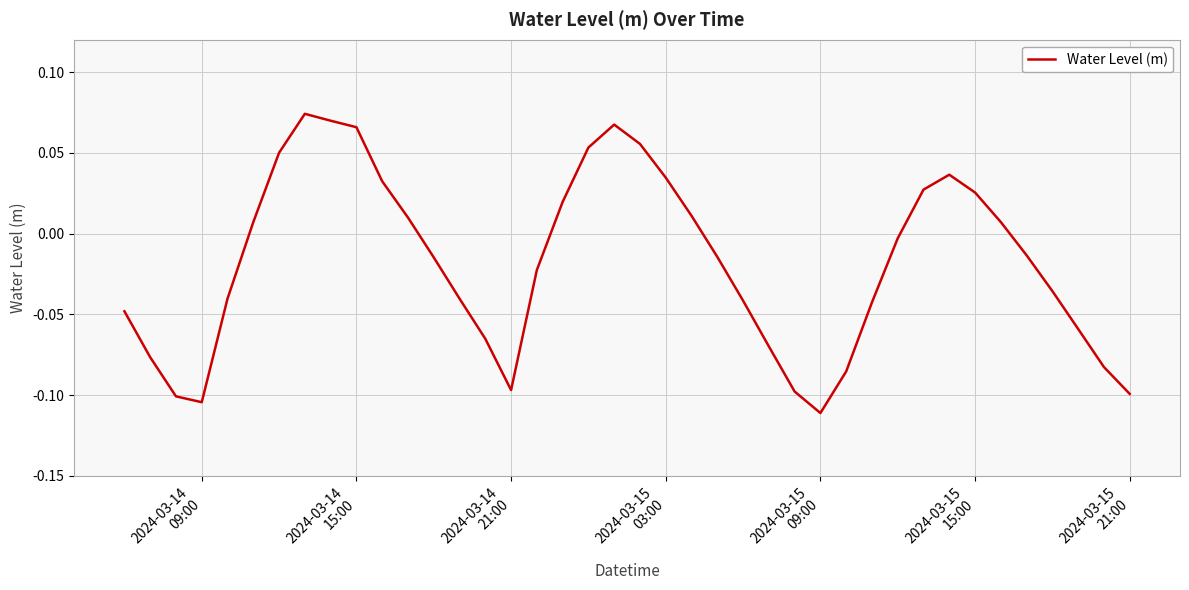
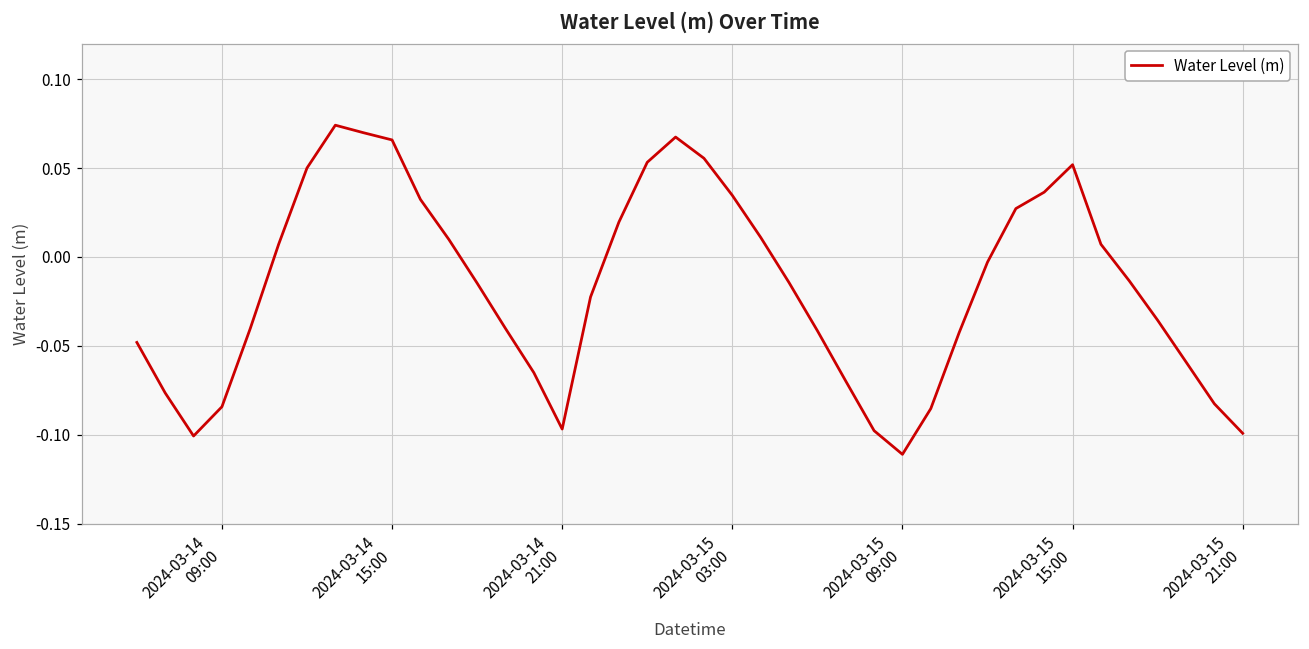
2024-03-14 09:00: -0.104 -> -0.084
2024-03-15 15:00: 0.025 -> 0.052
